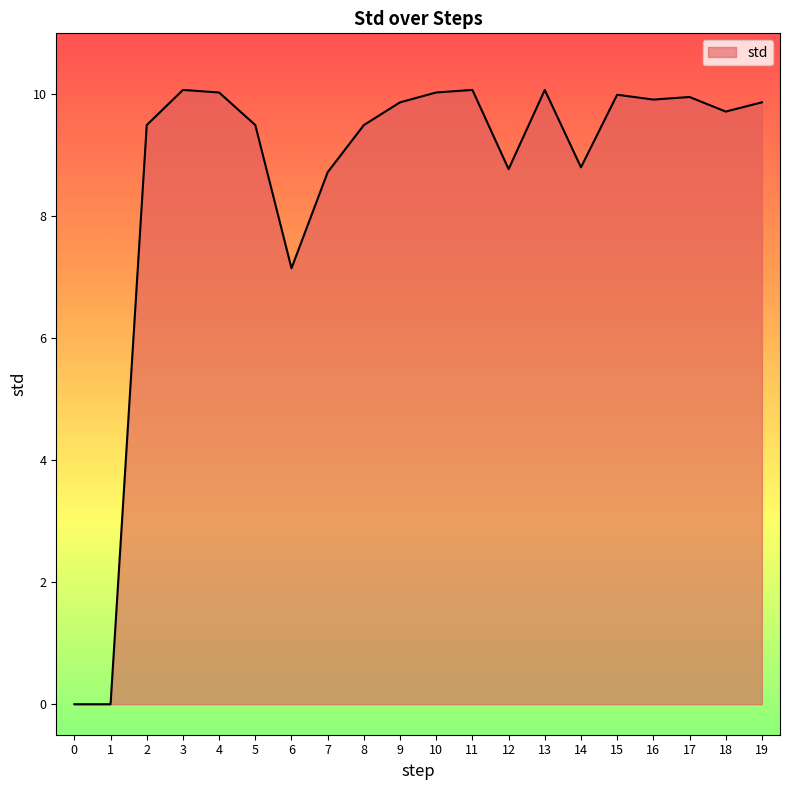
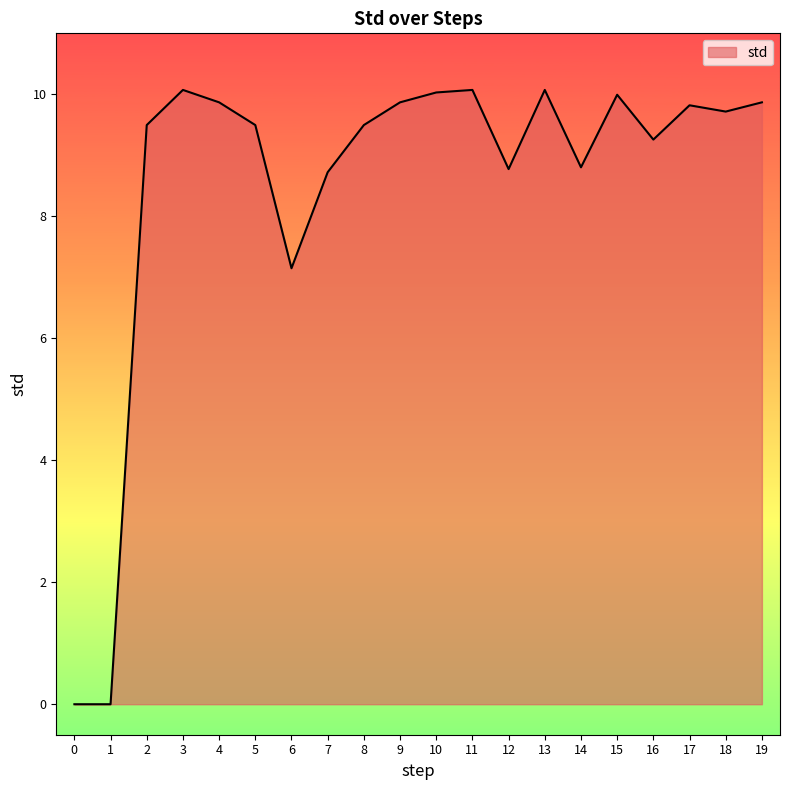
4: 10.0 -> 9.9
16: 9.9 -> 9.3
17: 10.0 -> 9.8
